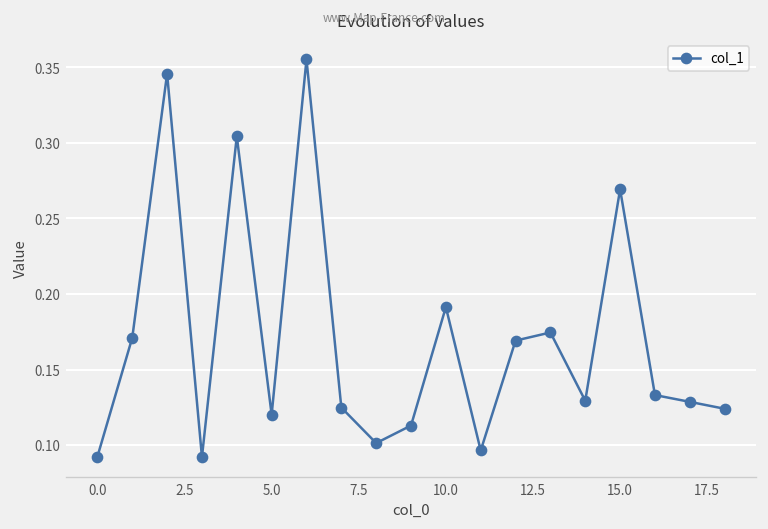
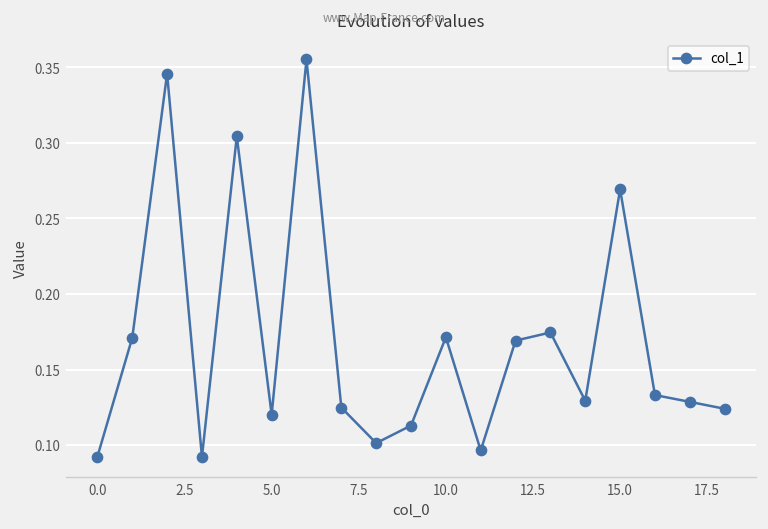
10.0: 0.191 -> 0.171
